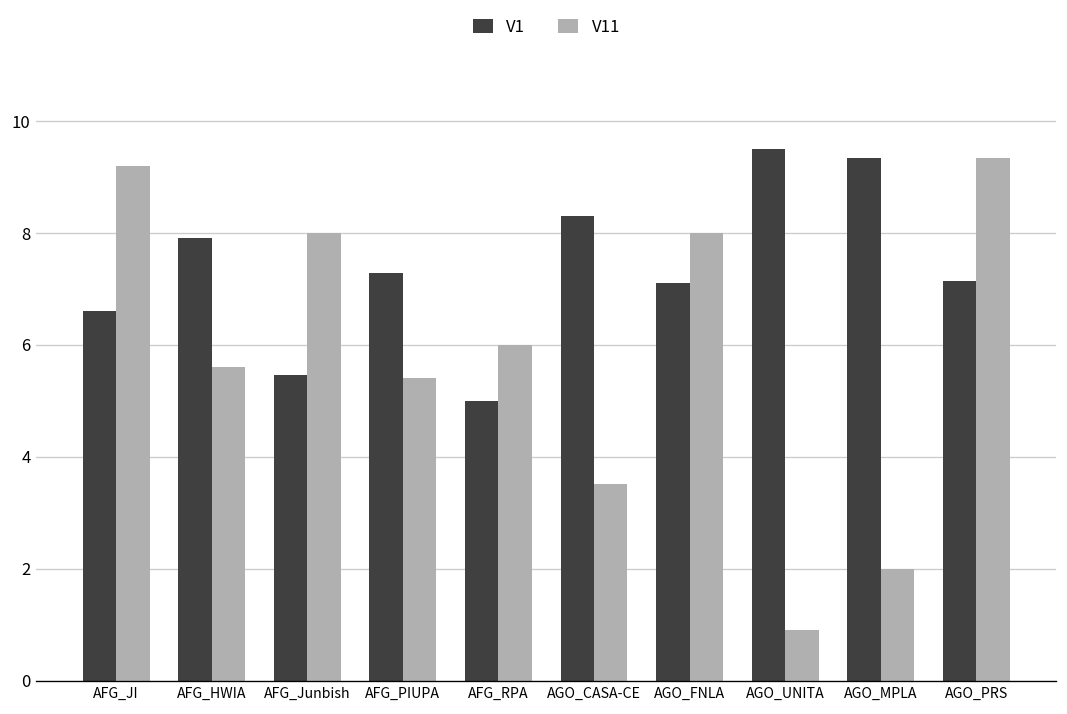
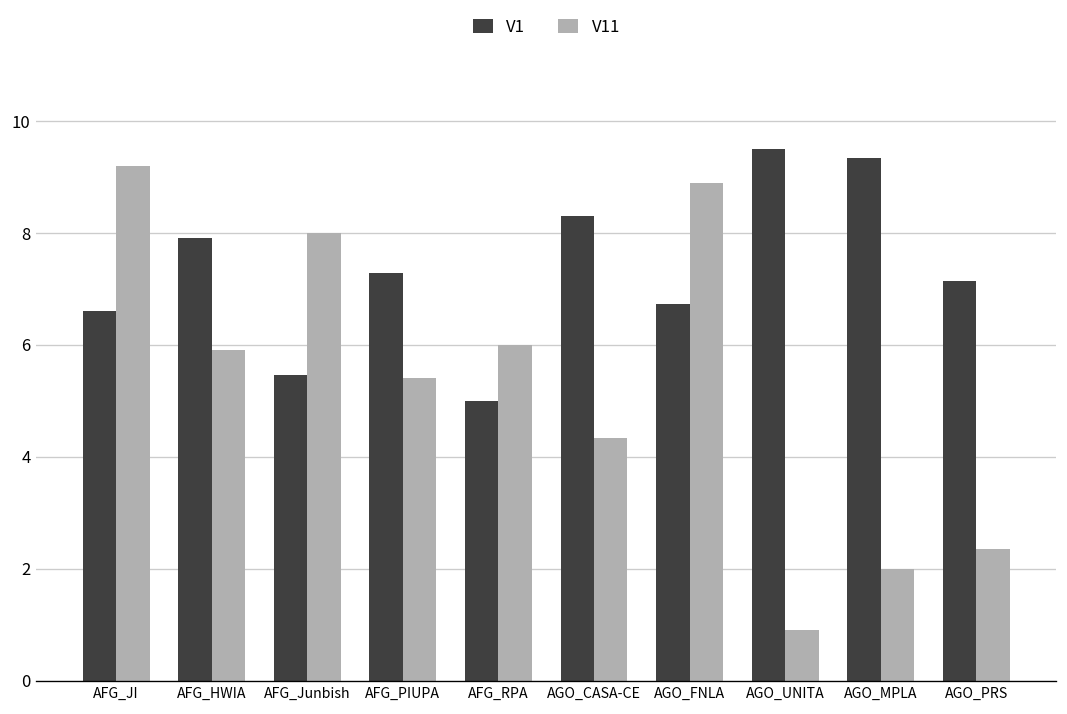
V11, AFG_HWIA: 5.6 -> 5.9
V11, AGO_CASA-CE: 3.5 -> 4.3
V1, AGO_FNLA: 7.1 -> 6.7
V11, AGO_FNLA: 8.0 -> 8.9
V11, AGO_PRS: 9.3 -> 2.3
